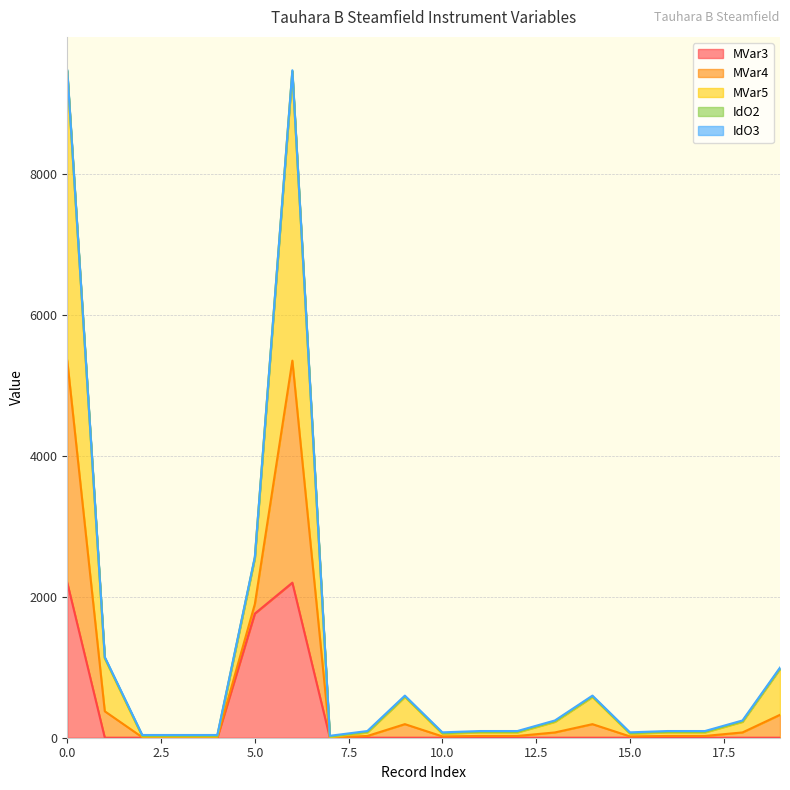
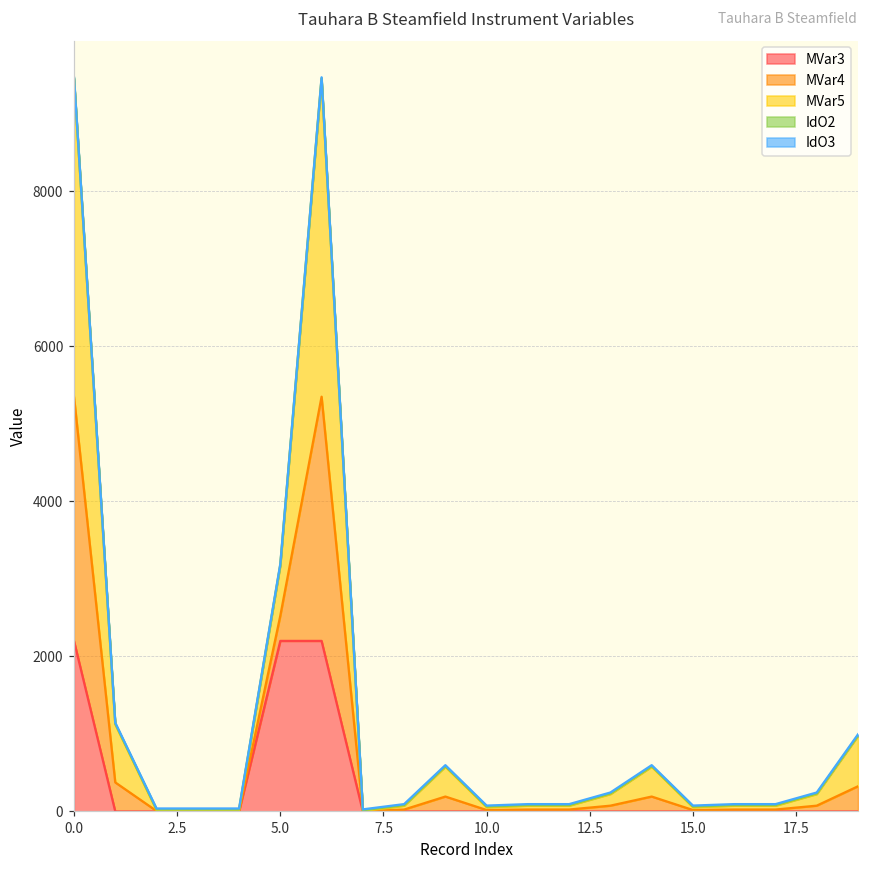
MVar3, 5.0: 1800 -> 2200
MVar4, 5.0: 100 -> 300
